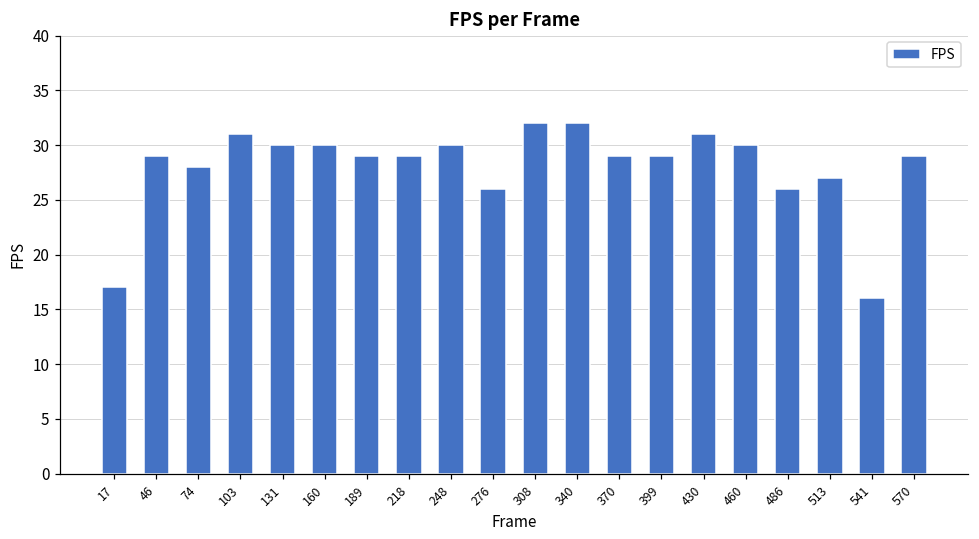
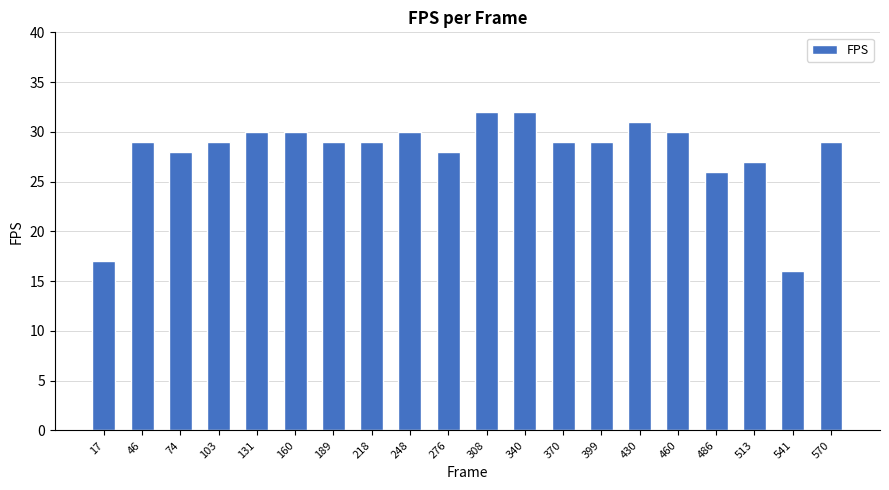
103: 31 -> 29
276: 26 -> 28
